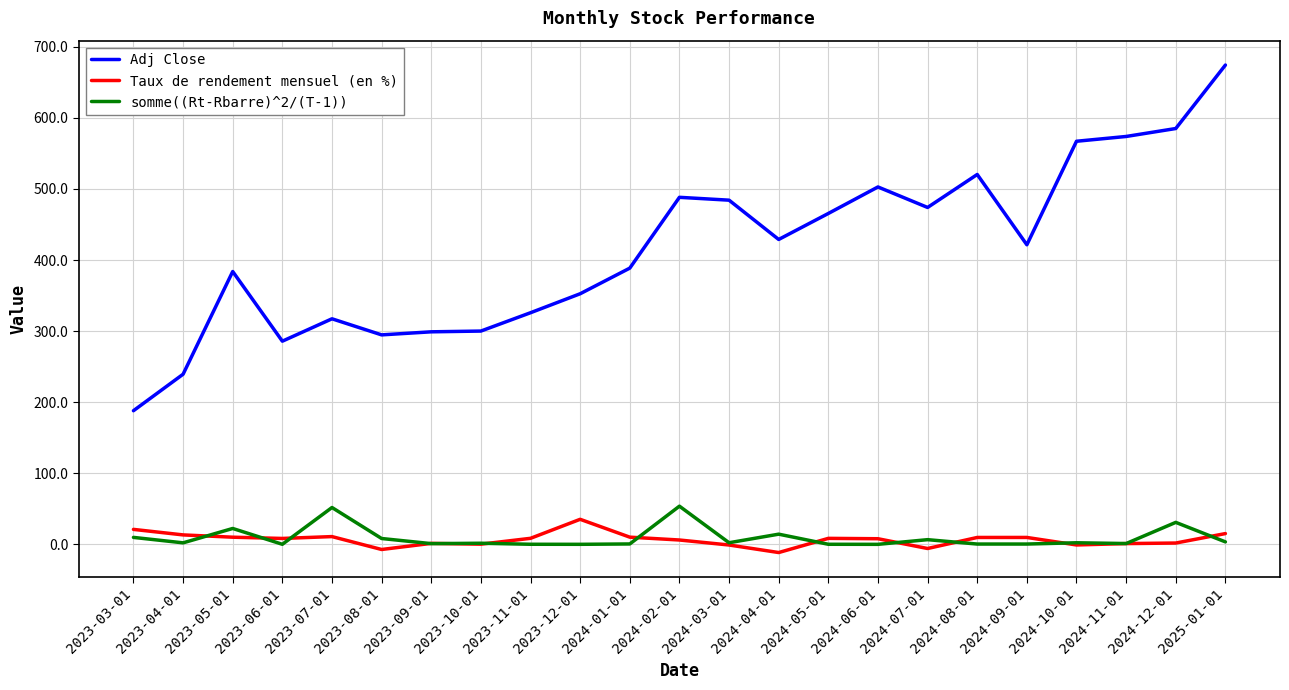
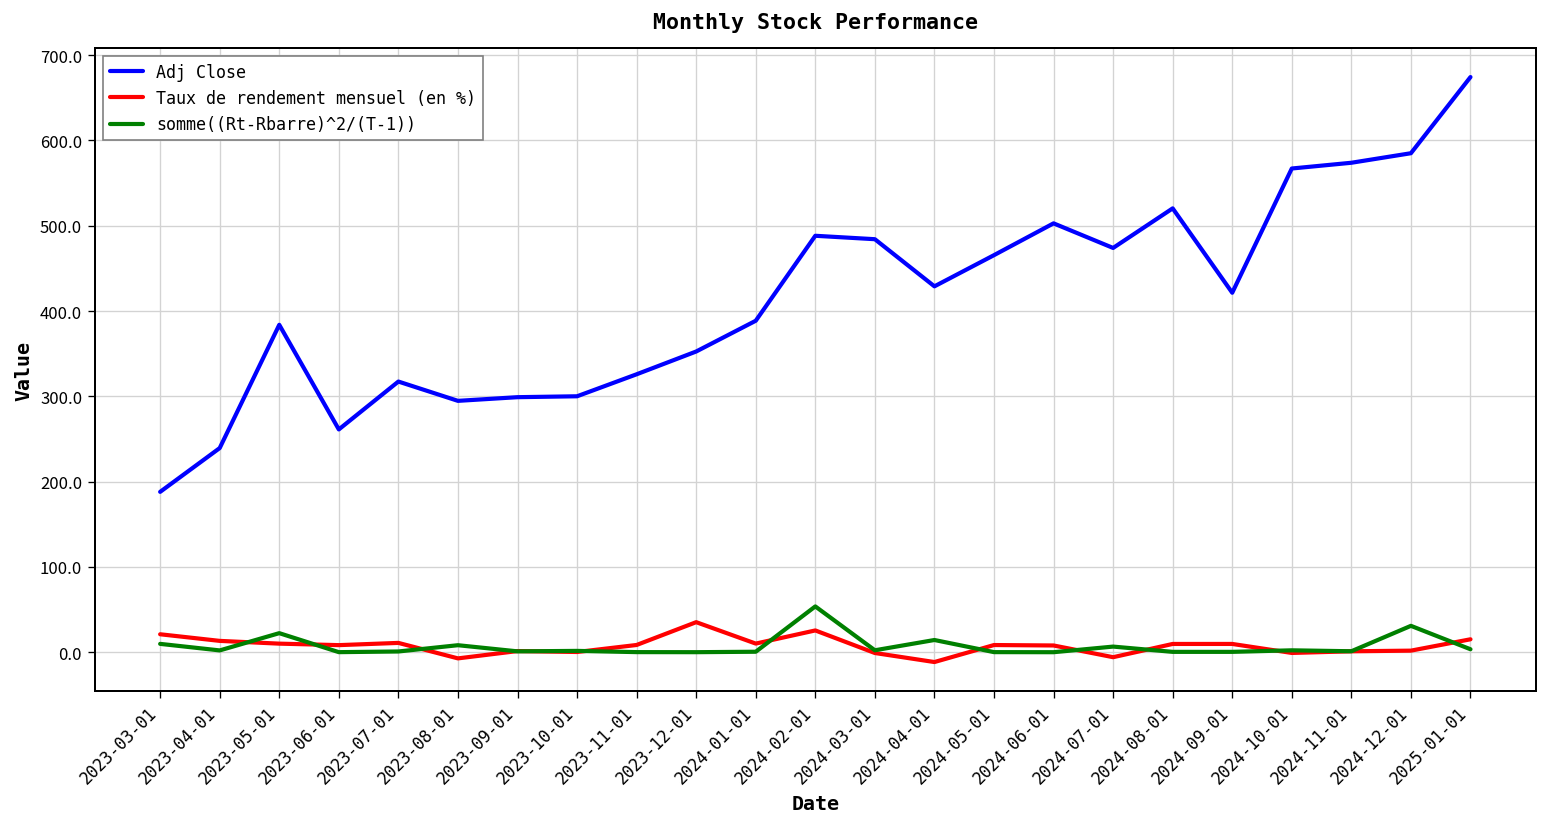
Adj Close, 2023-06-01: 290 -> 260
somme((Rt-Rbarre)^2/(T-1)), 2023-07-01: 50 -> 0
Taux de rendement mensuel (en %), 2024-02-01: 10 -> 30
